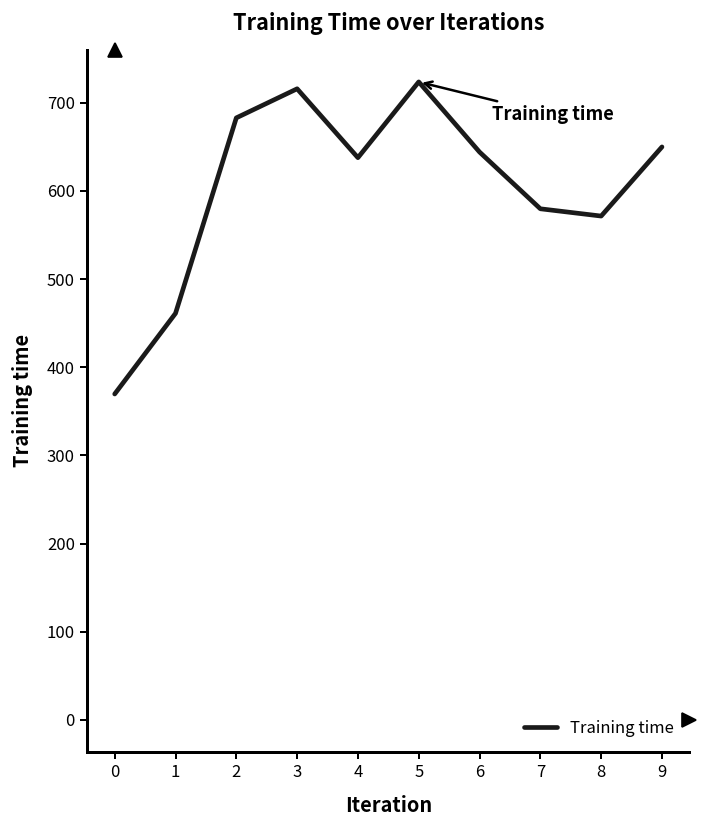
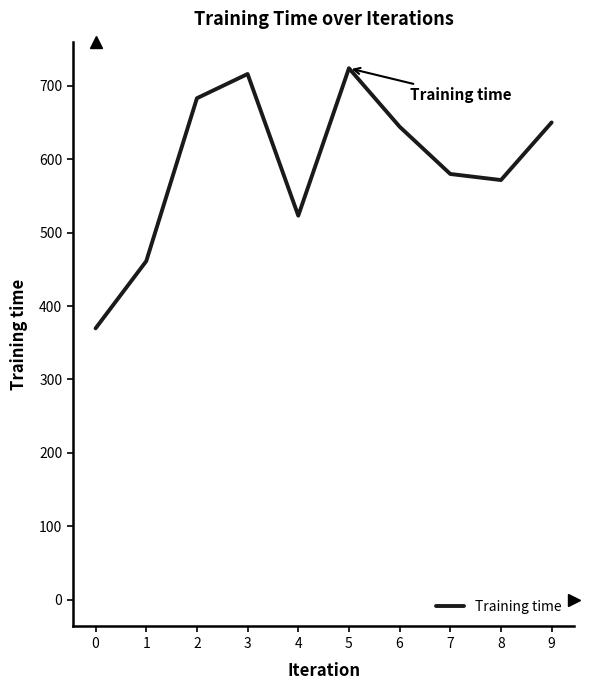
4: 640 -> 520
